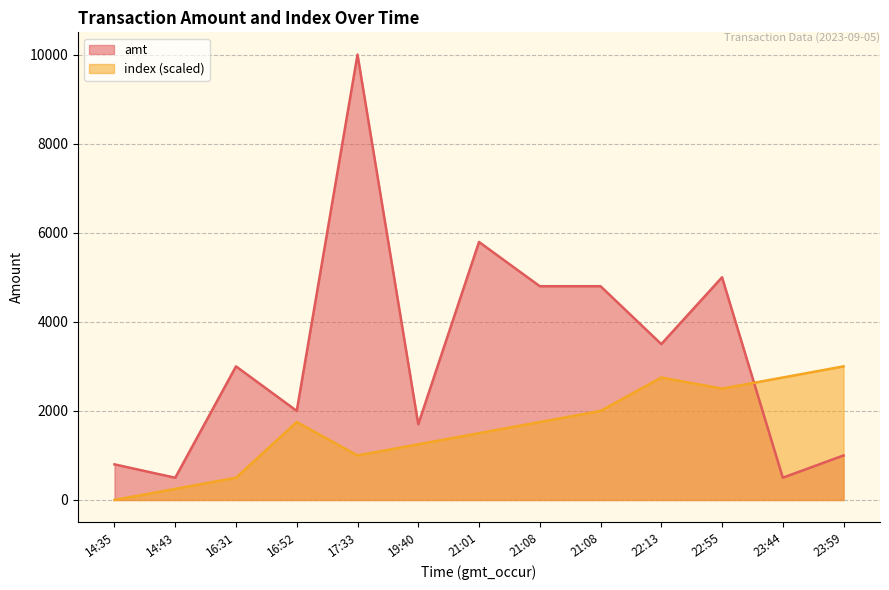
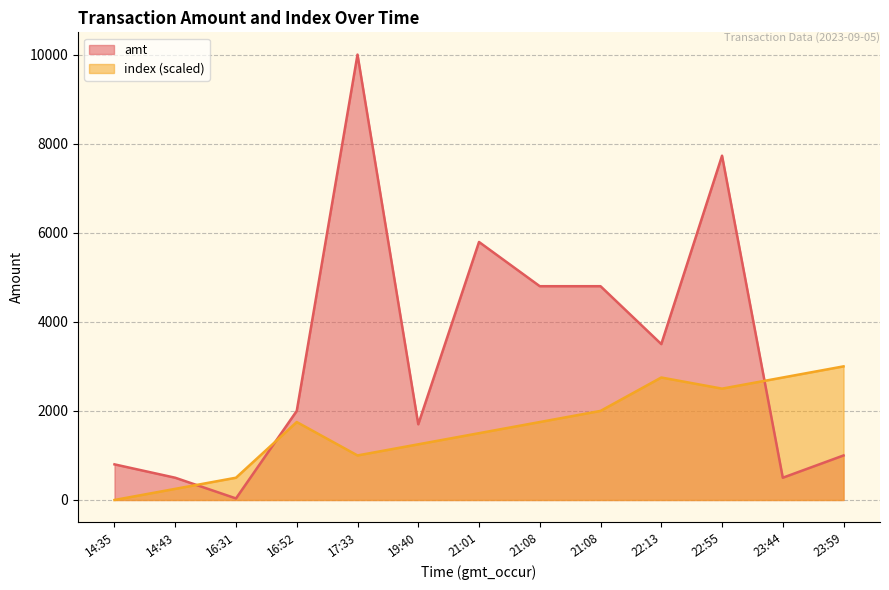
amt, 16:31: 3000 -> 0
amt, 22:55: 5000 -> 7700
